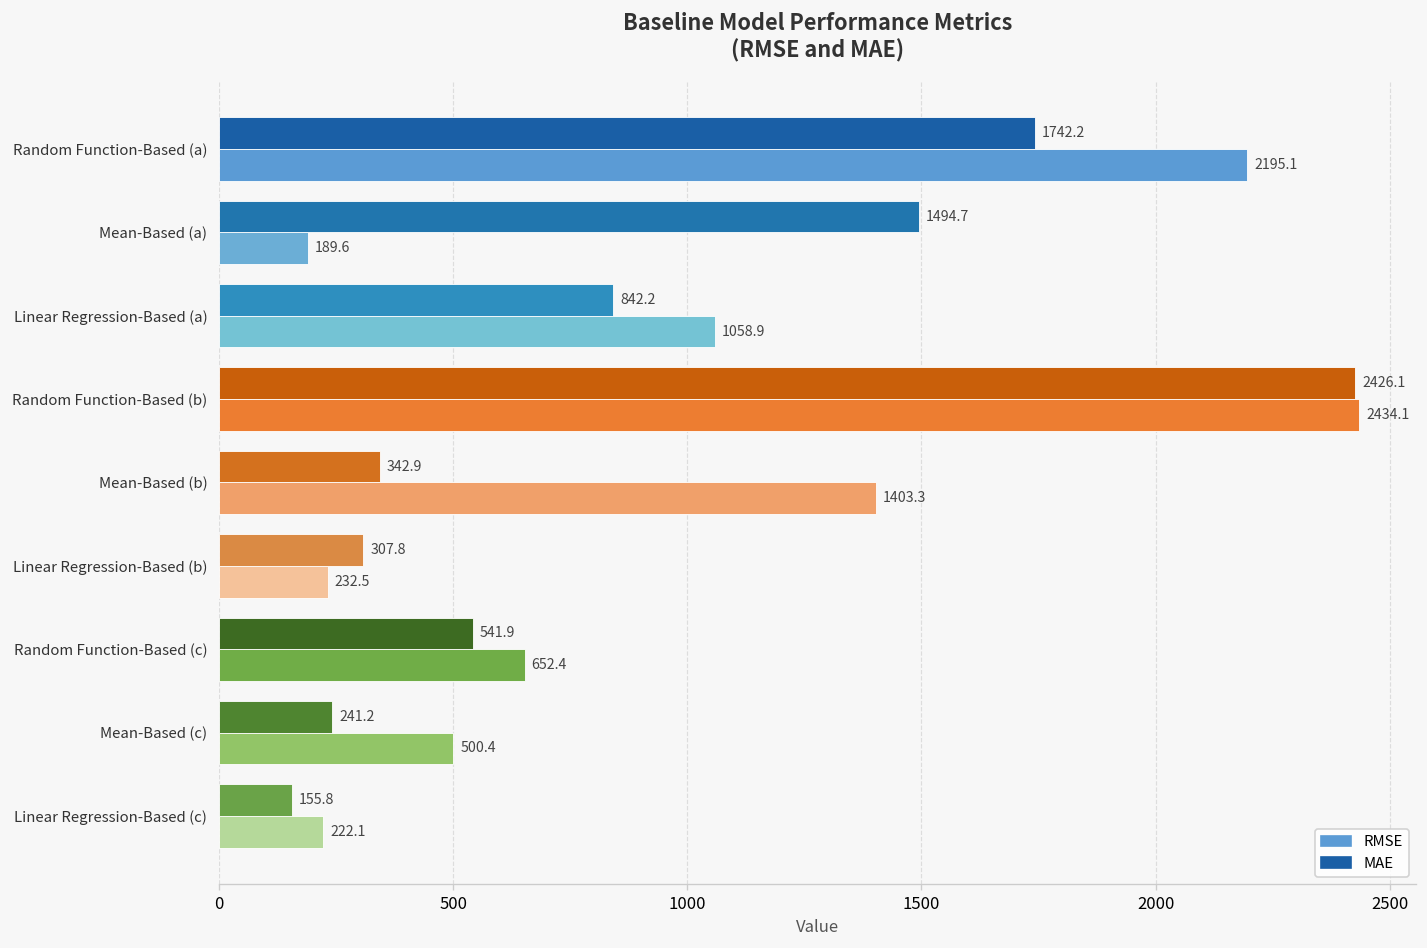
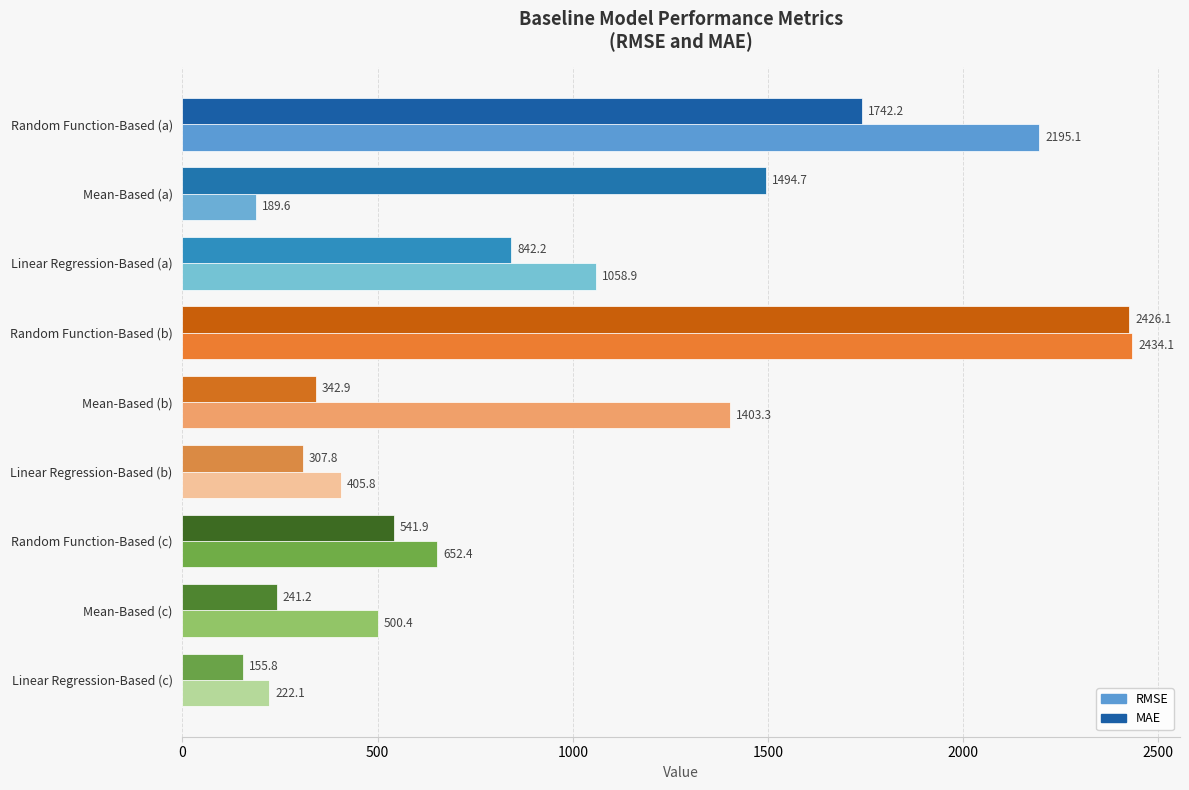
RMSE, Linear Regression-Based (b): 232.5 -> 405.8
